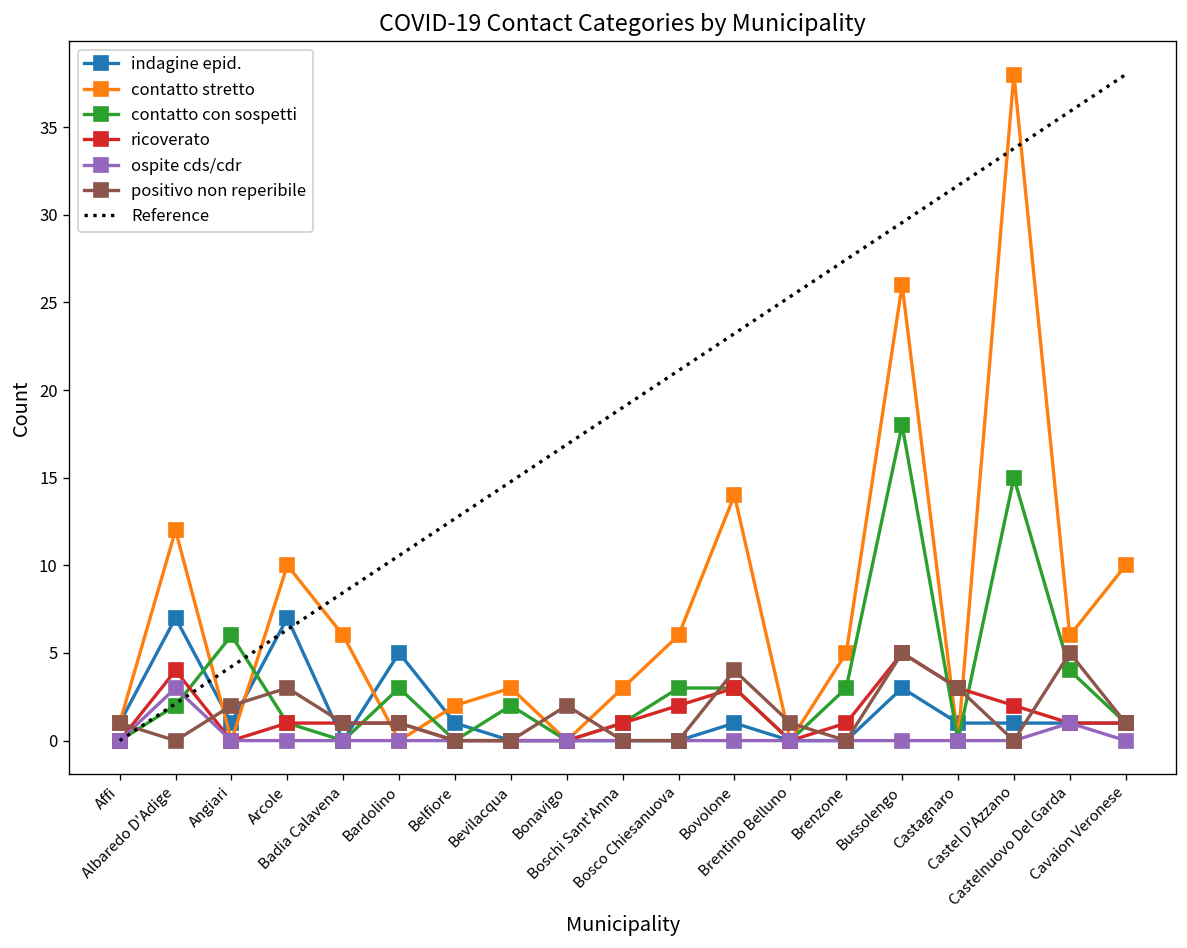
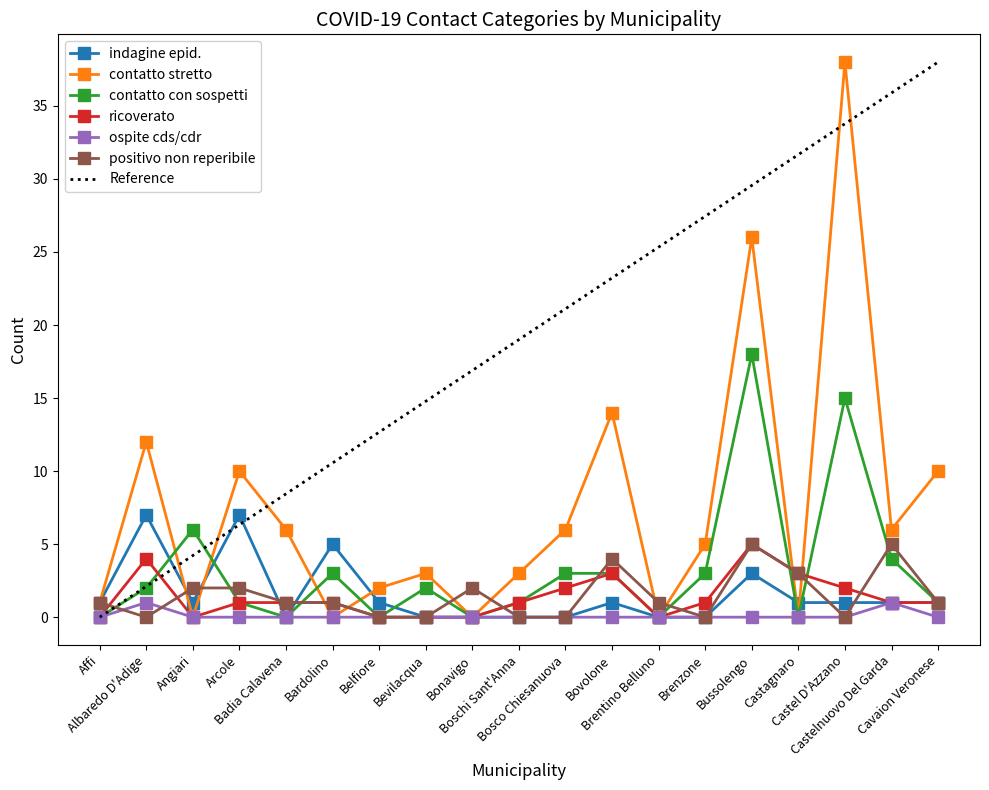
ospite cds/cdr, Albaredo D'Adige: 3 -> 1
positivo non reperibile, Arcole: 3 -> 2
